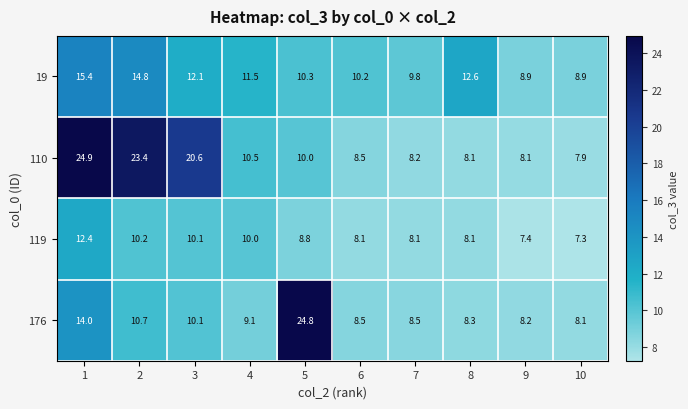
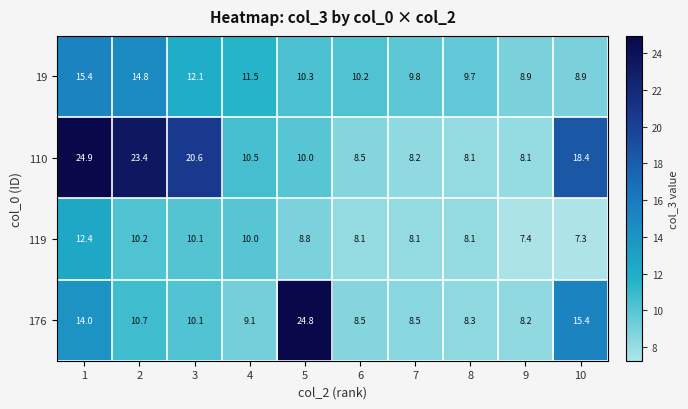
19, 8: 12.6 -> 9.7
110, 10: 7.9 -> 18.4
176, 10: 8.1 -> 15.4
